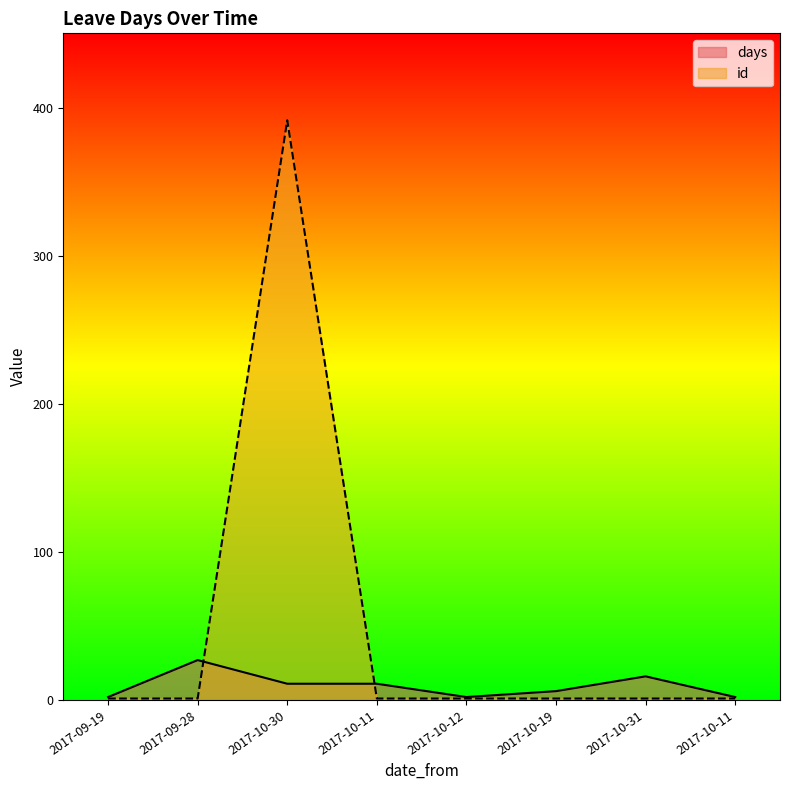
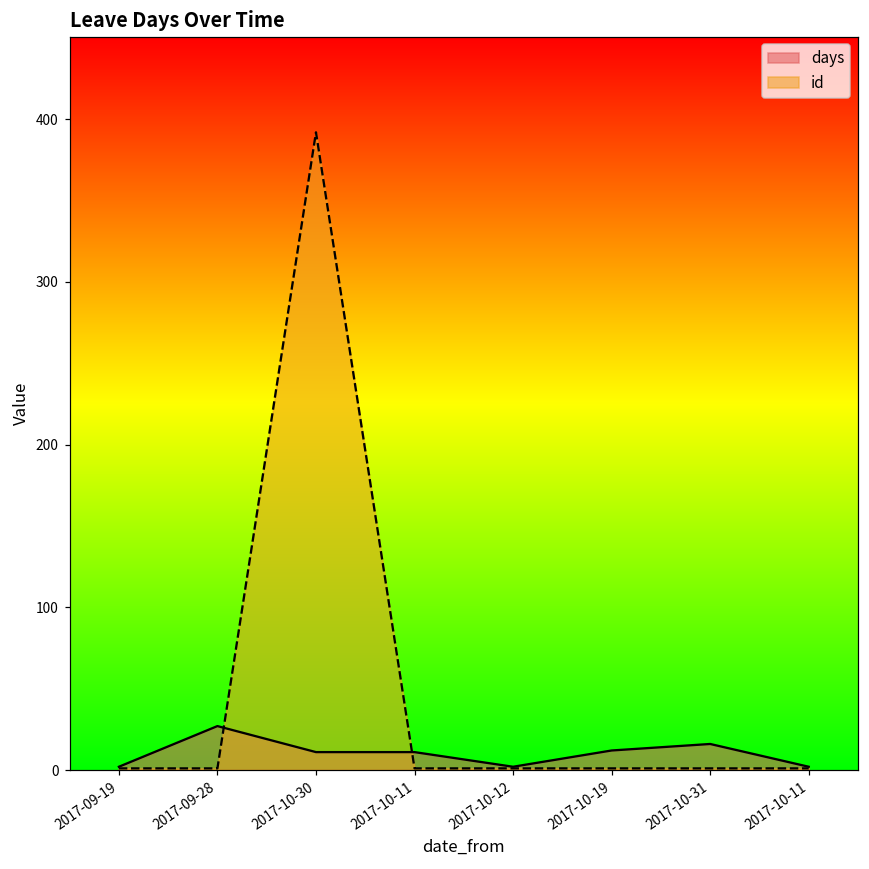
days, 2017-10-19: 6 -> 12
